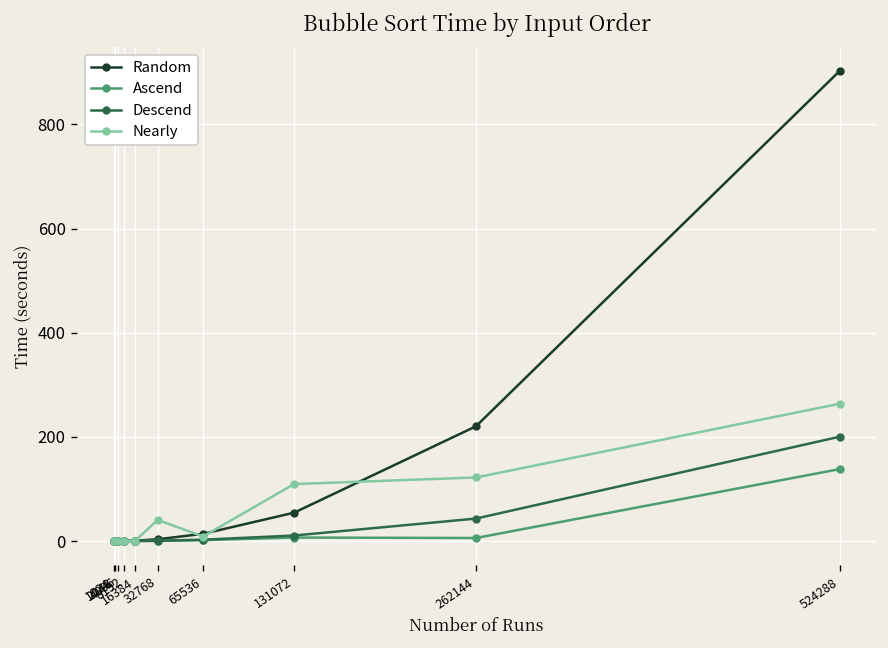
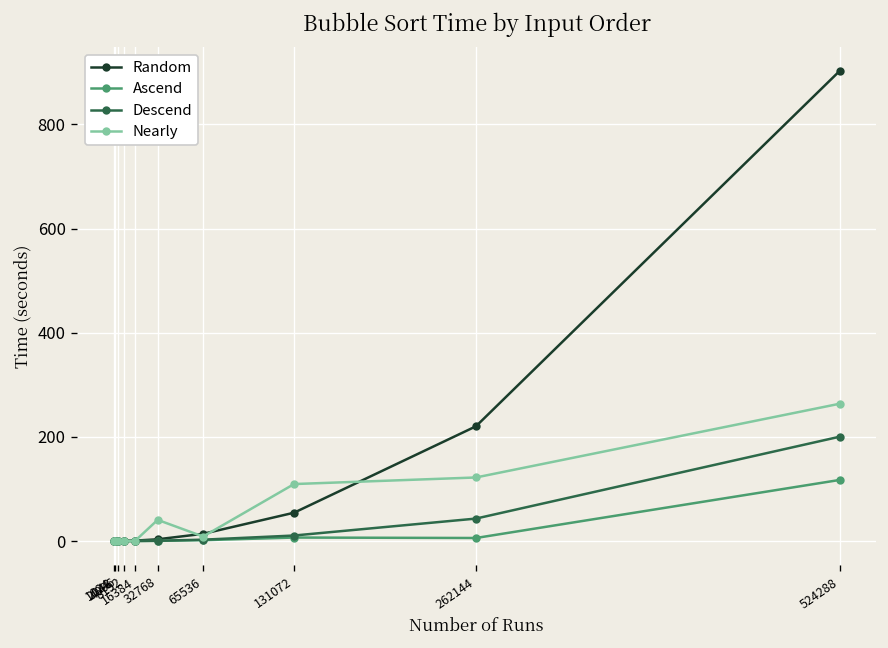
Ascend, 524288: 140 -> 120
